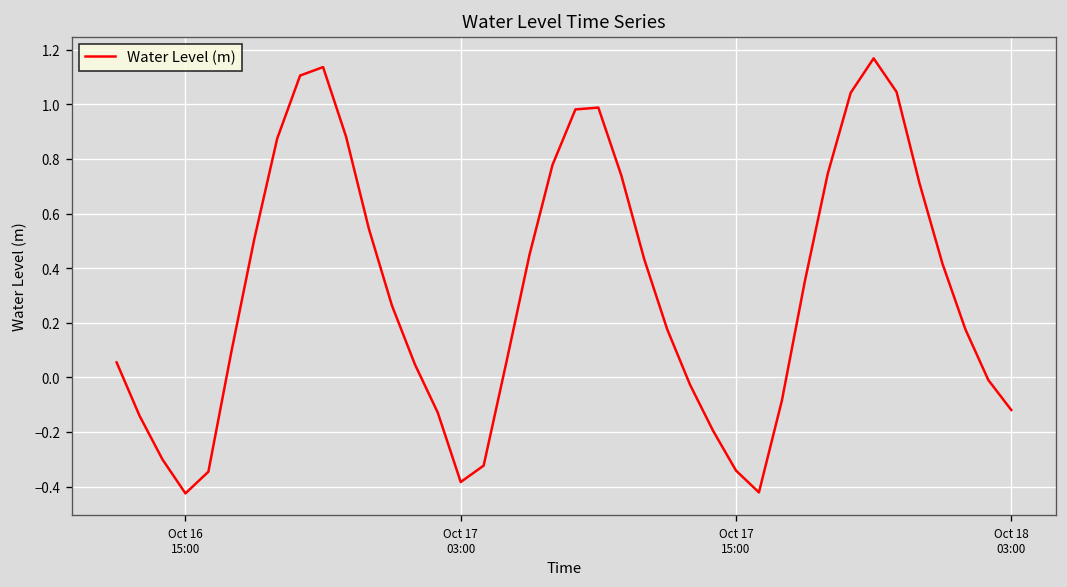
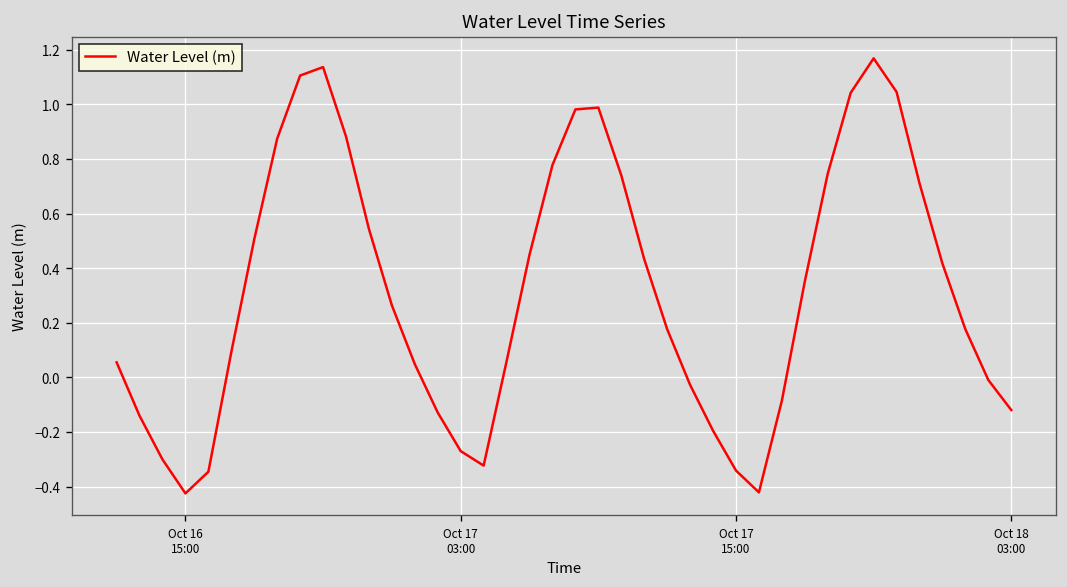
Oct 17 03:00: -0.38 -> -0.27
